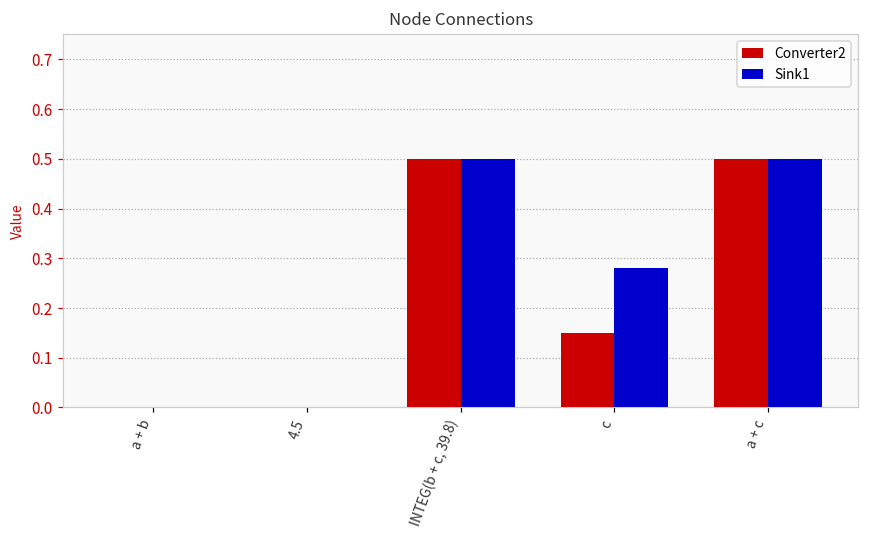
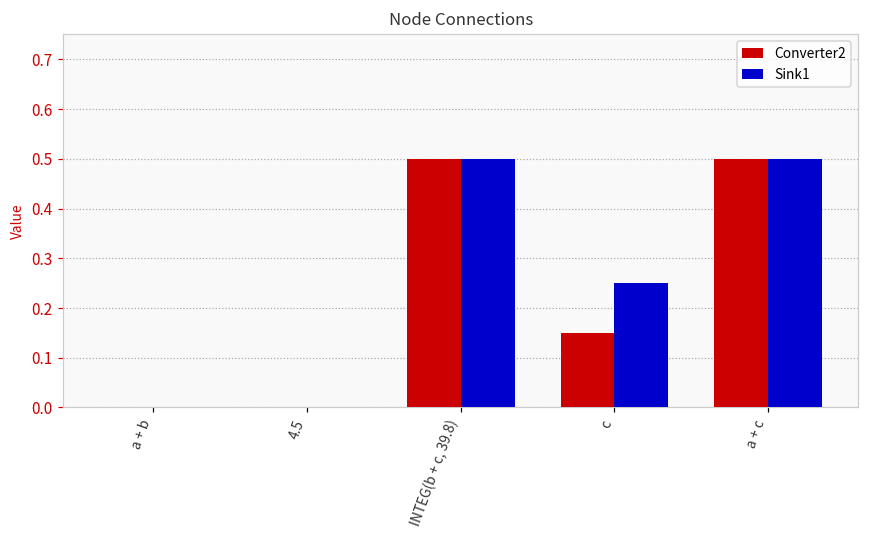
Sink1, c: 0.28 -> 0.25
